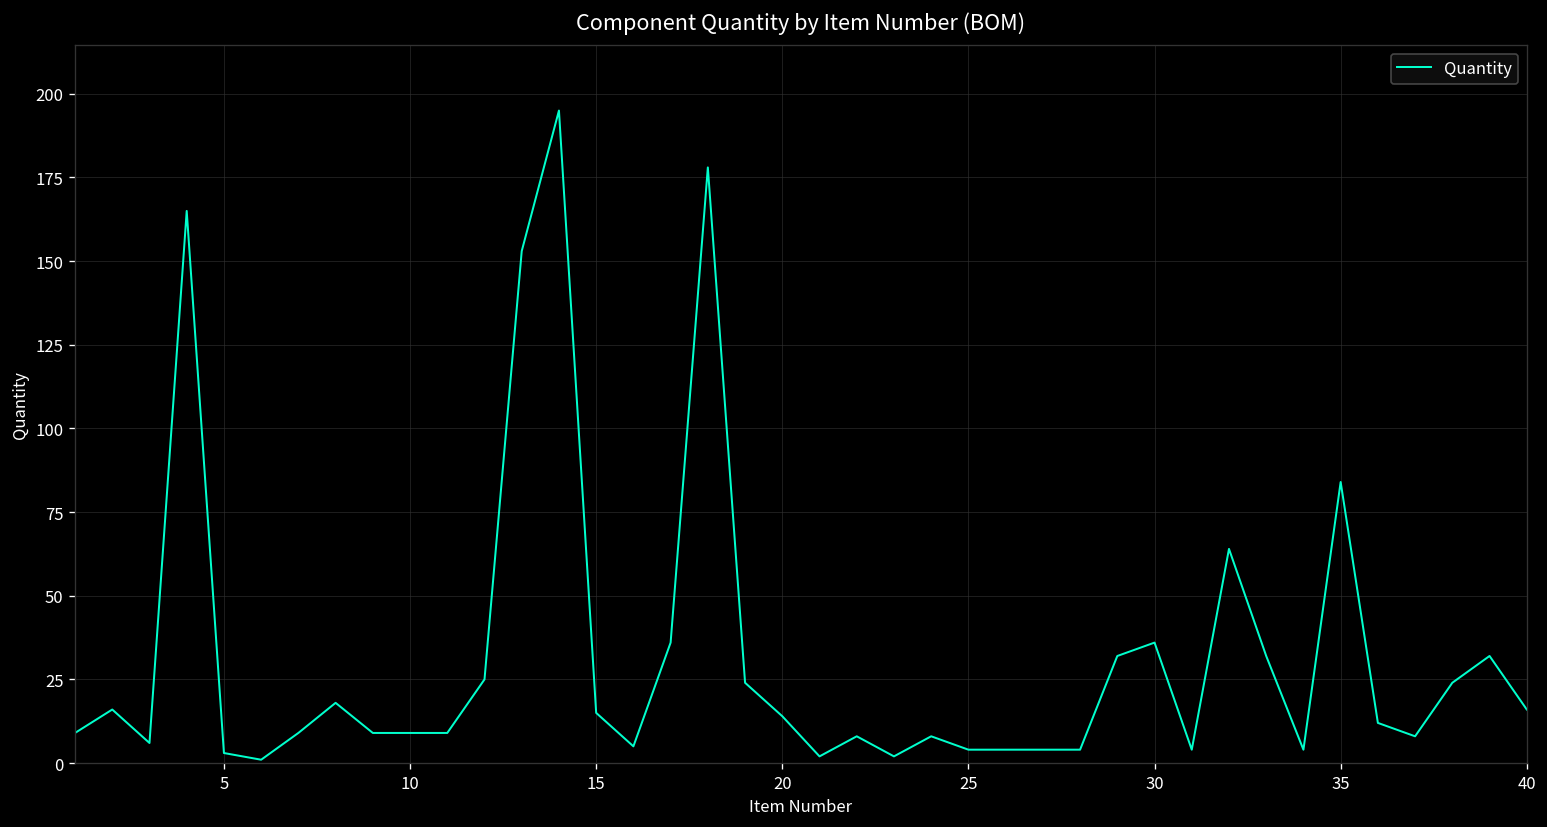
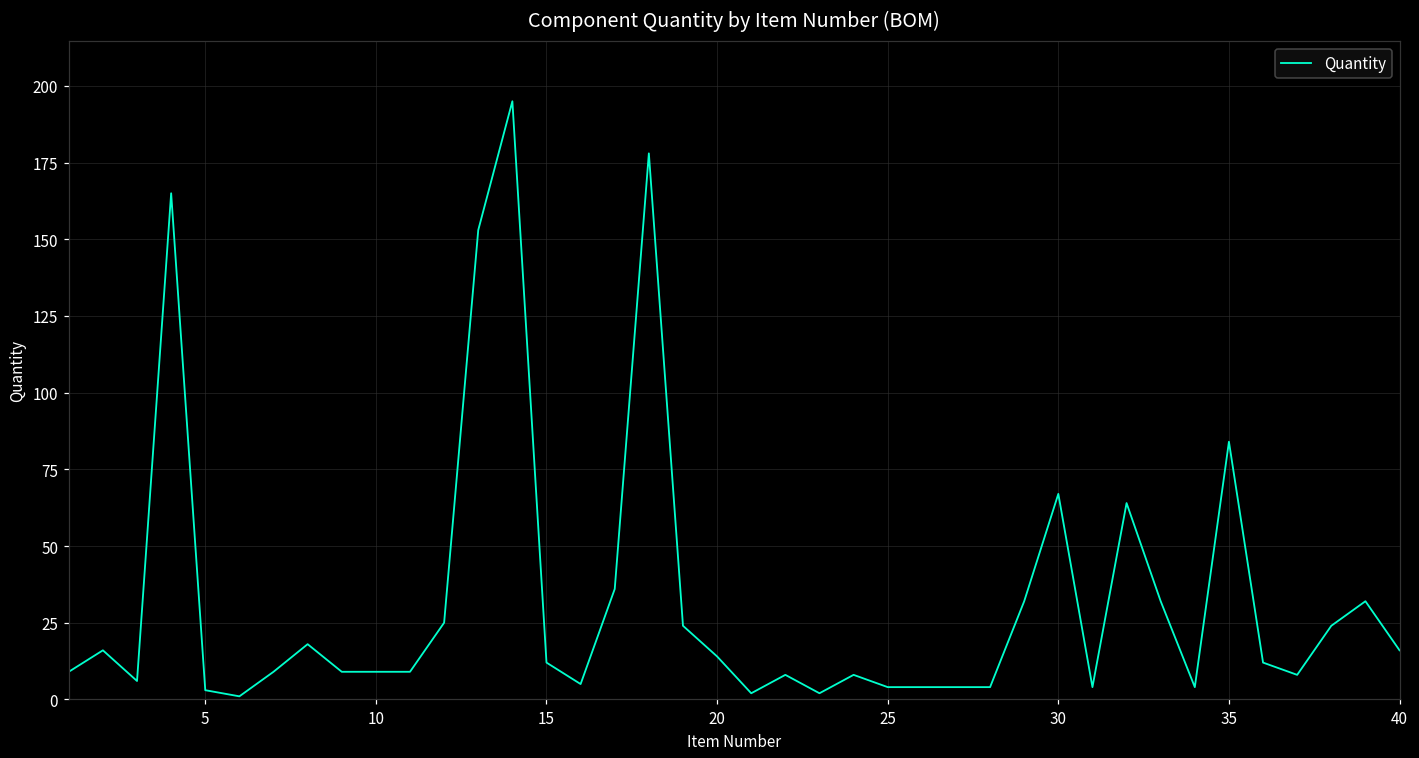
15: 15 -> 12
30: 36 -> 67
